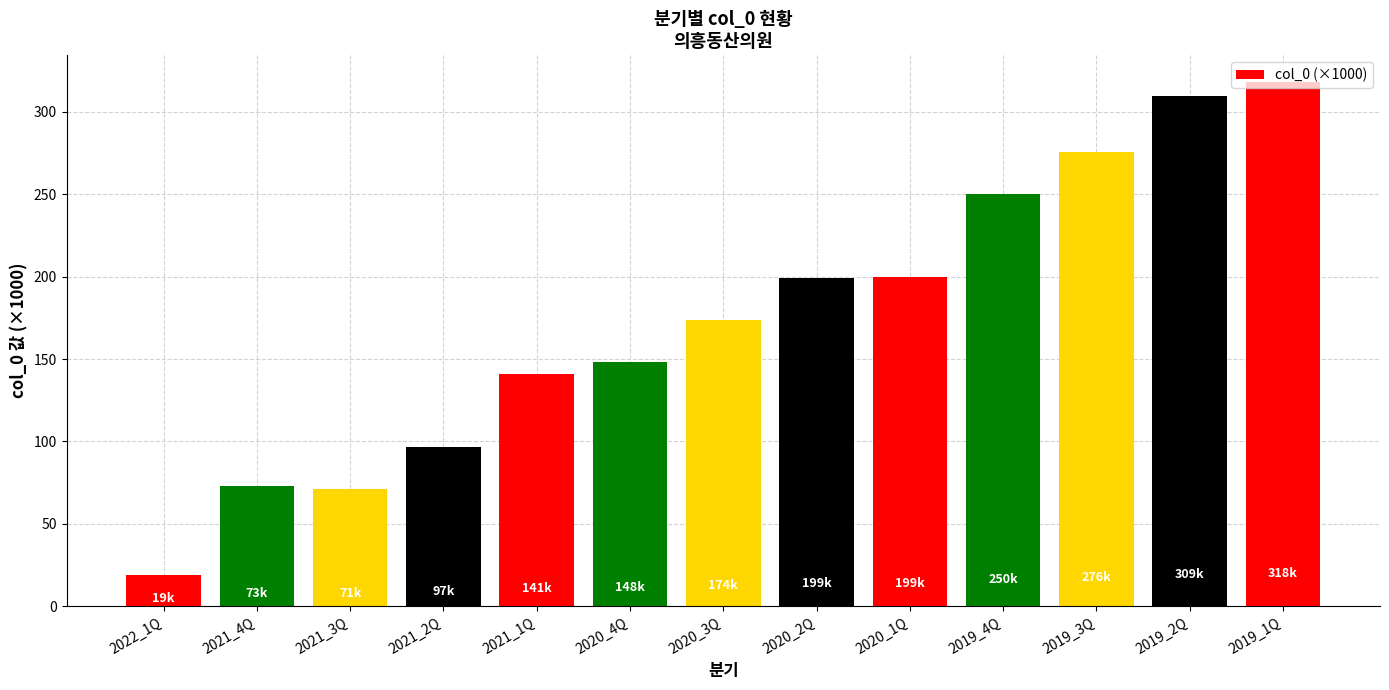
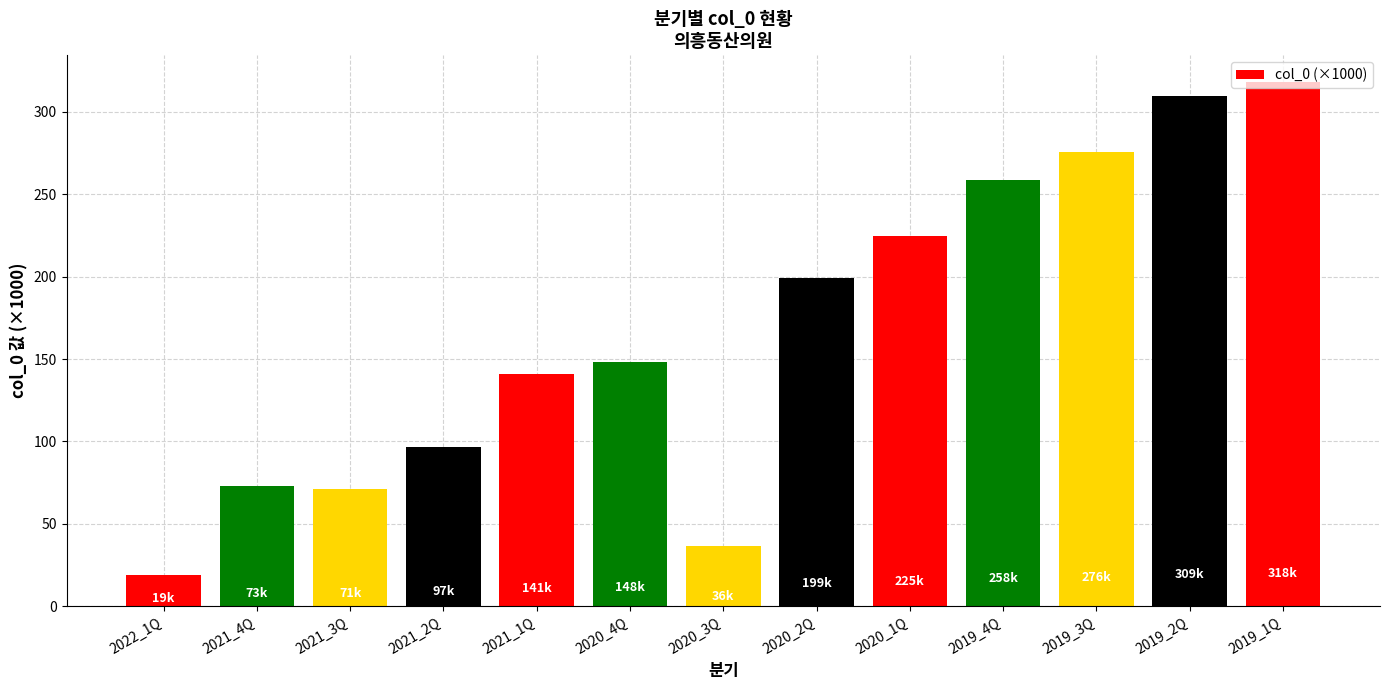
2020_3Q: 174k -> 36k
2020_1Q: 199k -> 225k
2019_4Q: 250k -> 258k
